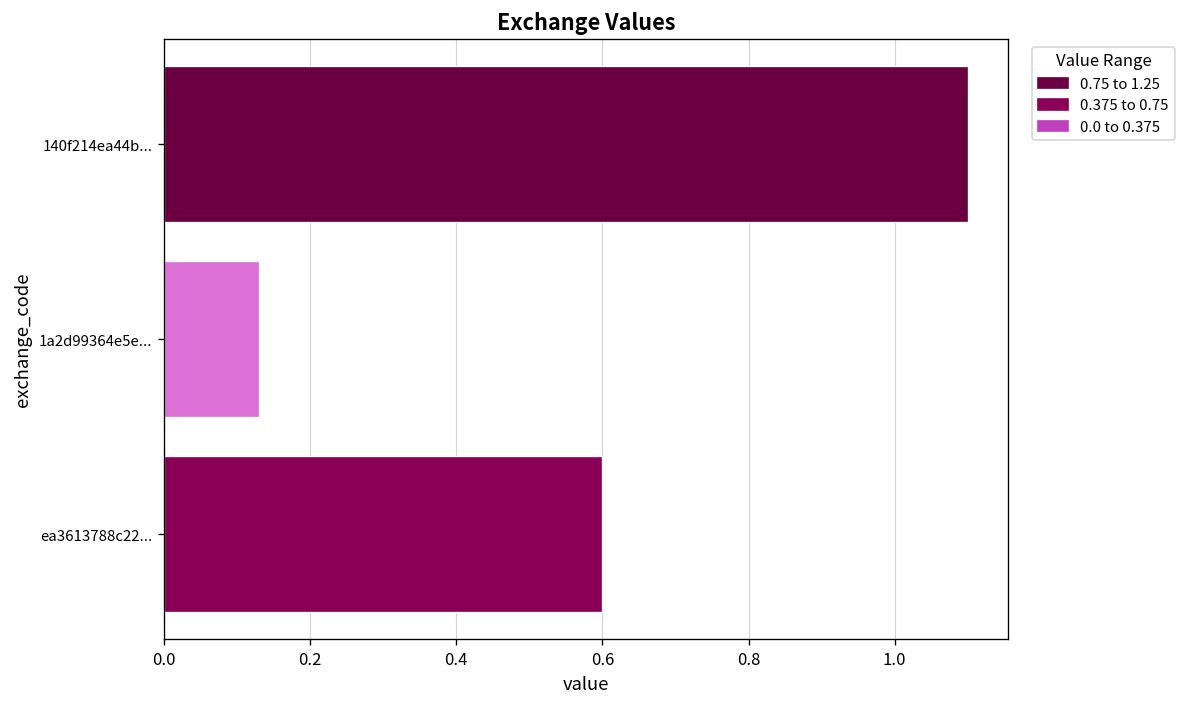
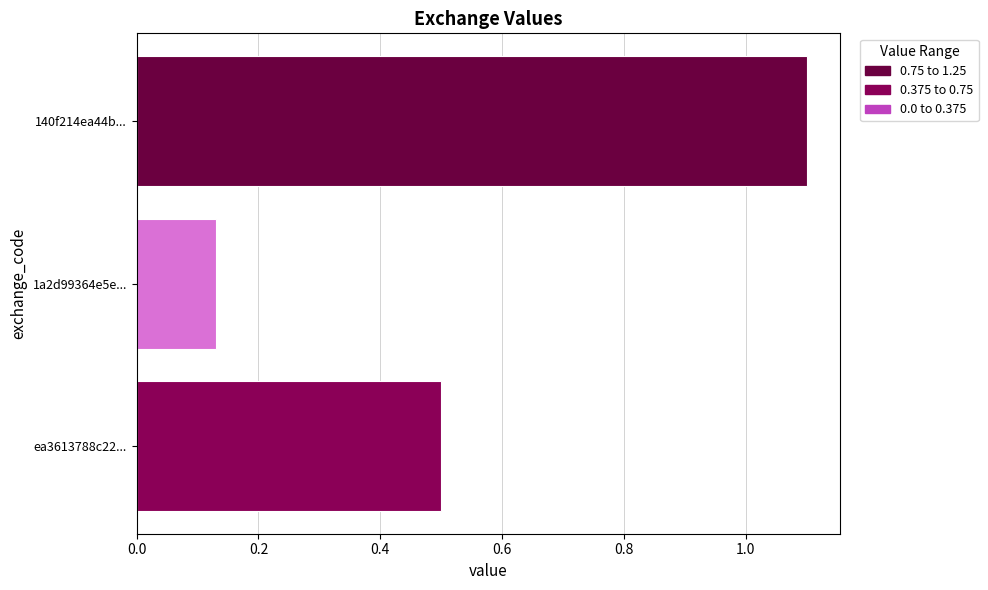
ea3613788c22...: 0.6 -> 0.5
